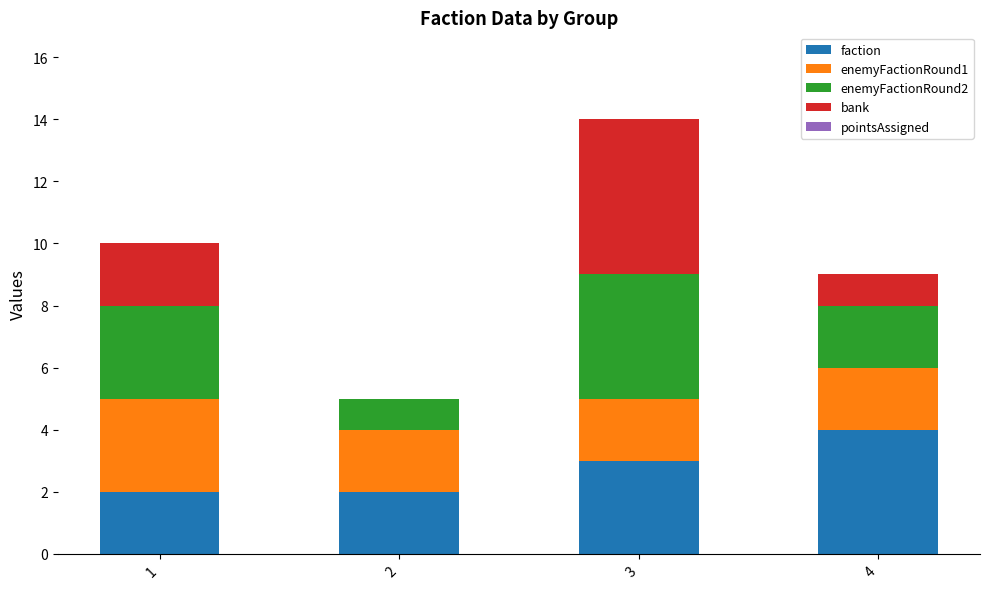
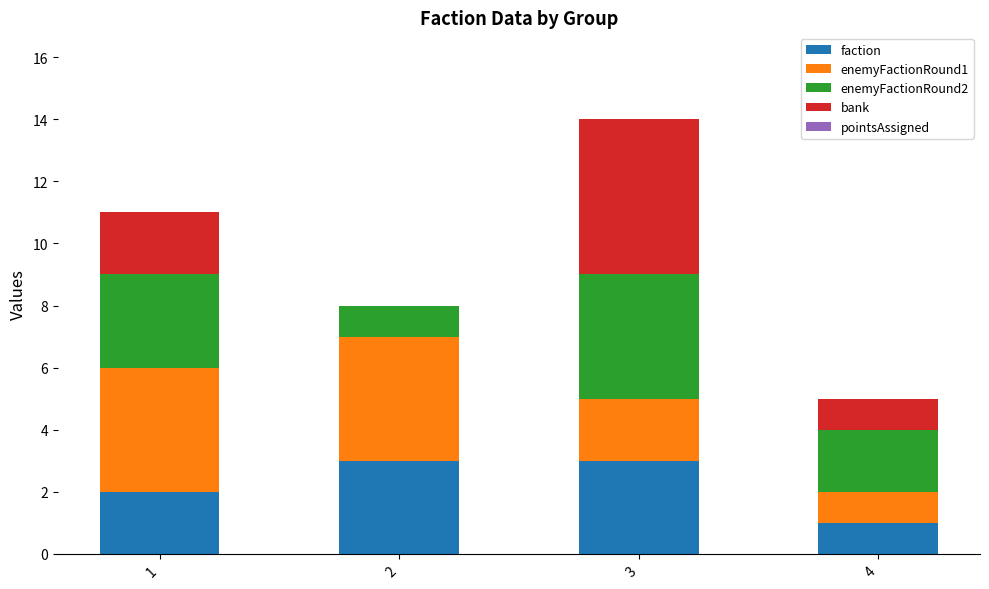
enemyFactionRound1, 1: 3 -> 4
faction, 2: 2 -> 3
enemyFactionRound1, 2: 2 -> 4
faction, 4: 4 -> 1
enemyFactionRound1, 4: 2 -> 1
